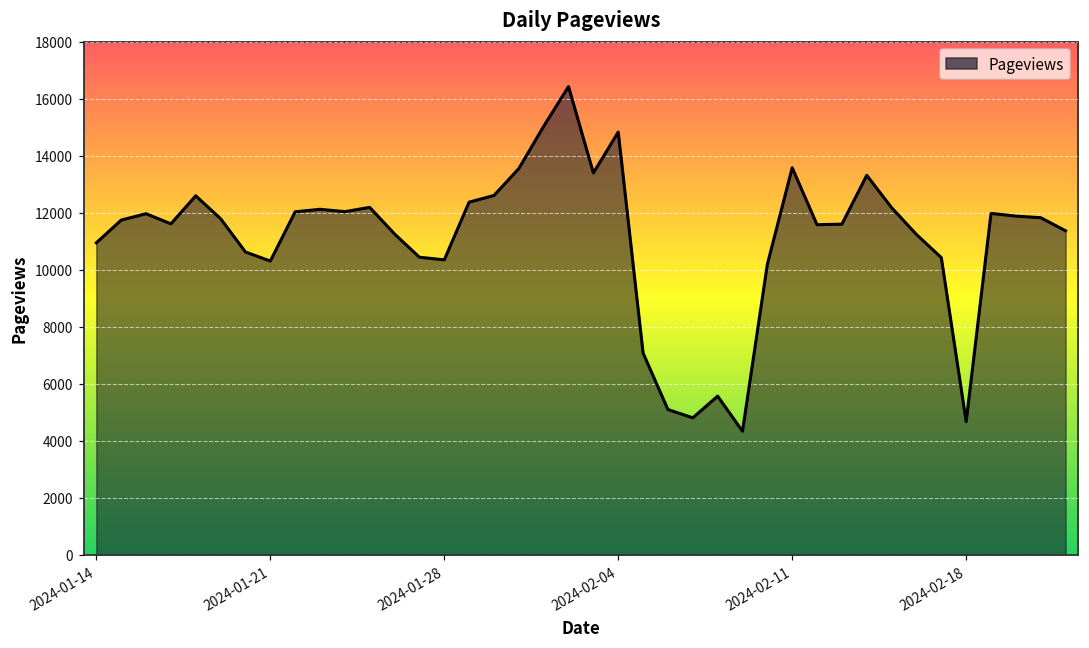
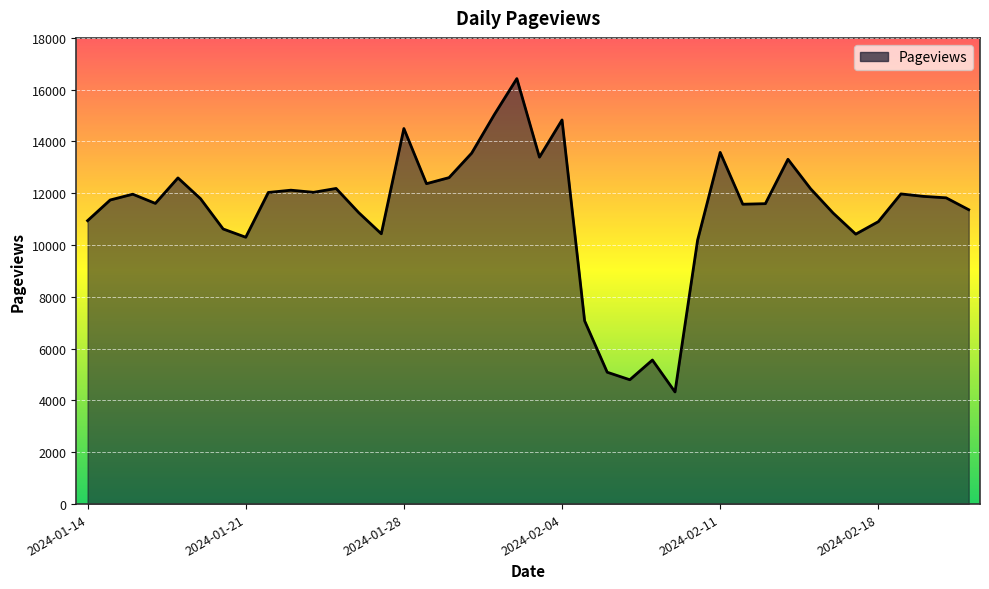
2024-01-28: 10300 -> 14500
2024-02-18: 4700 -> 10900
